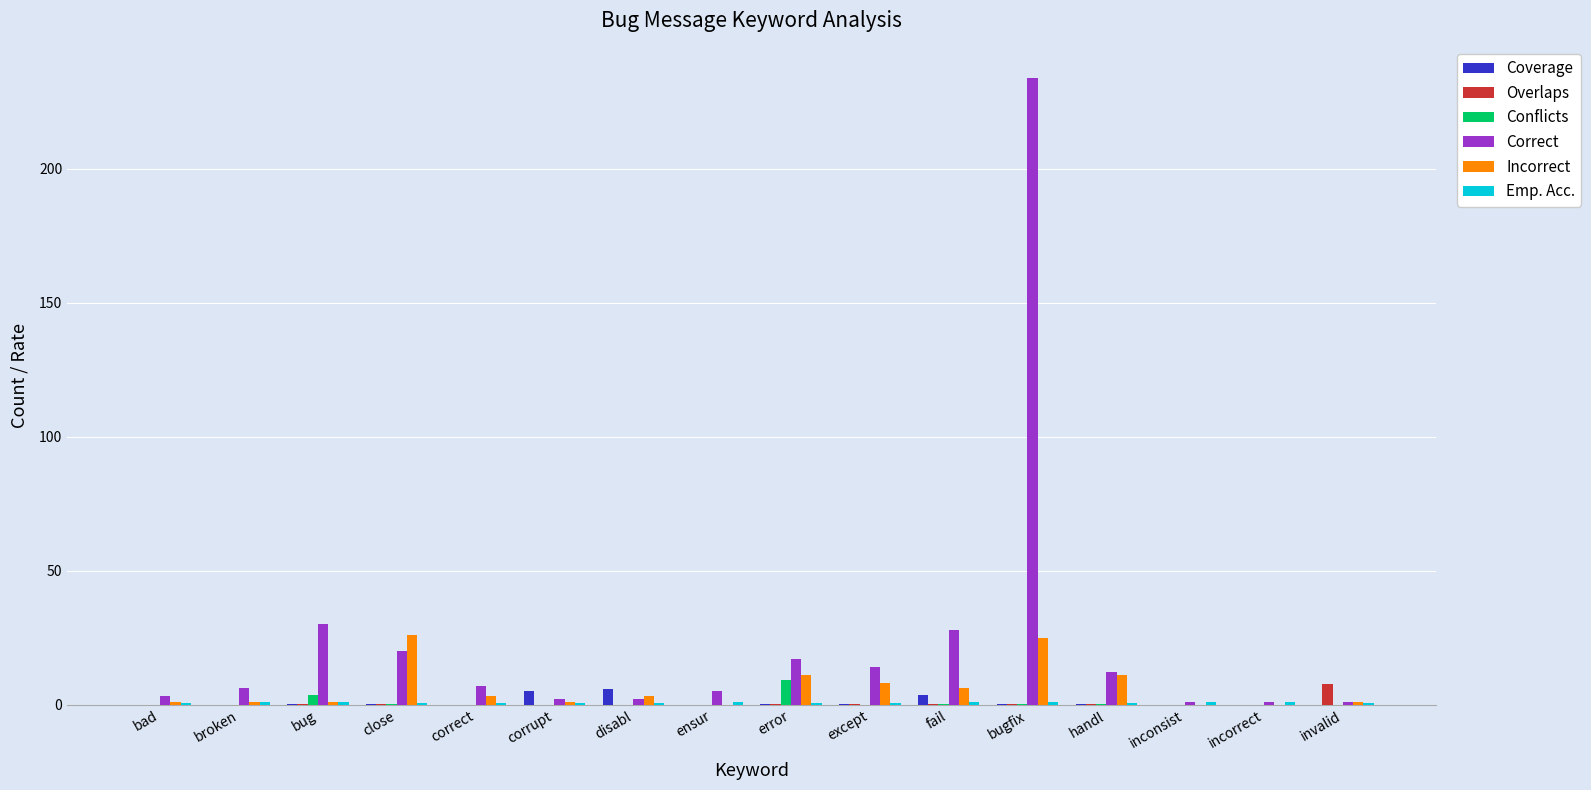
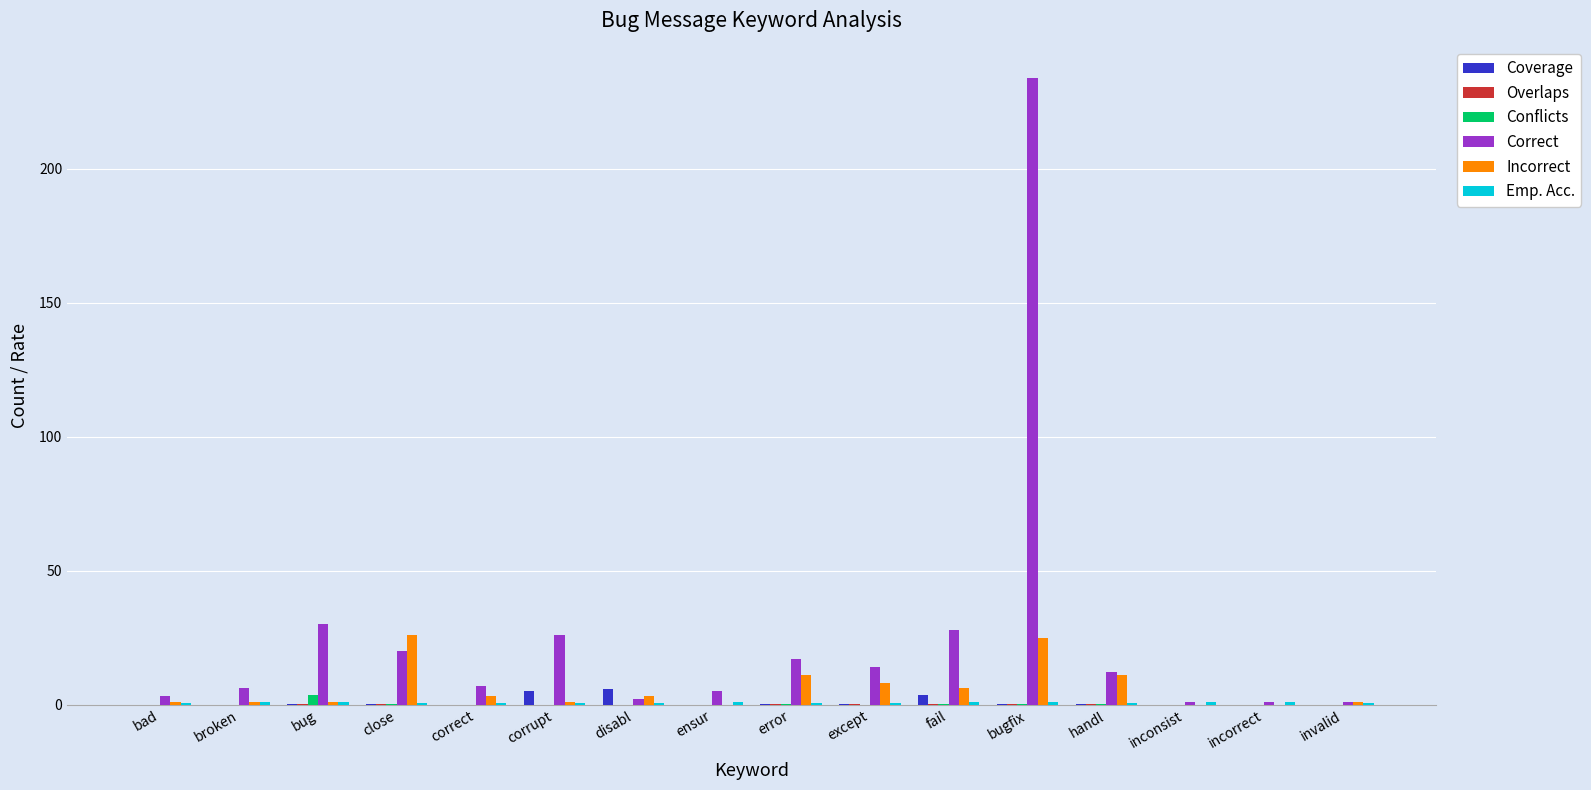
Correct, corrupt: 2 -> 26
Conflicts, error: 9 -> 0
Overlaps, invalid: 8 -> 0
